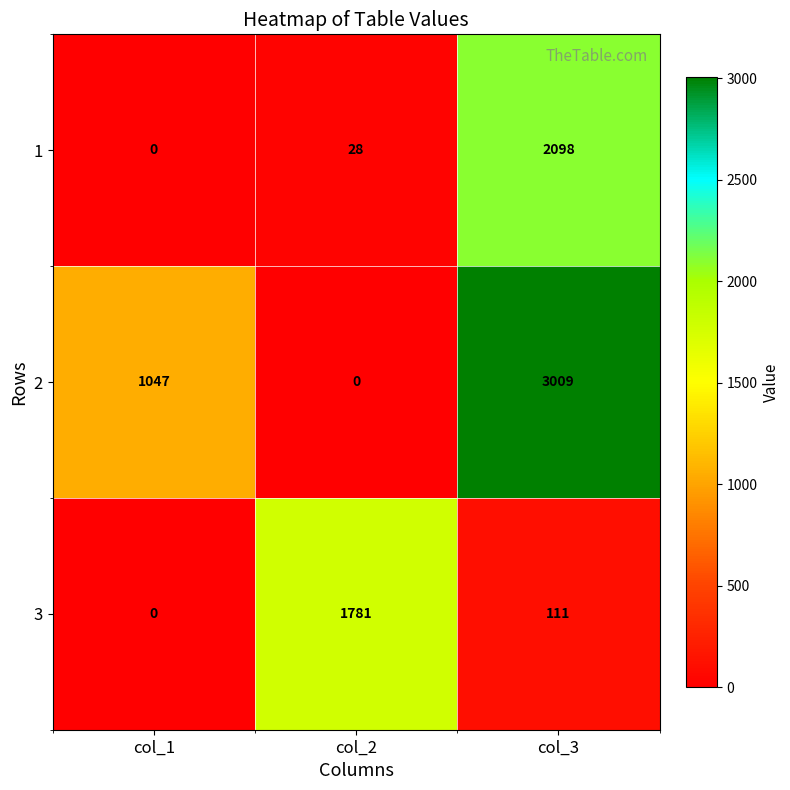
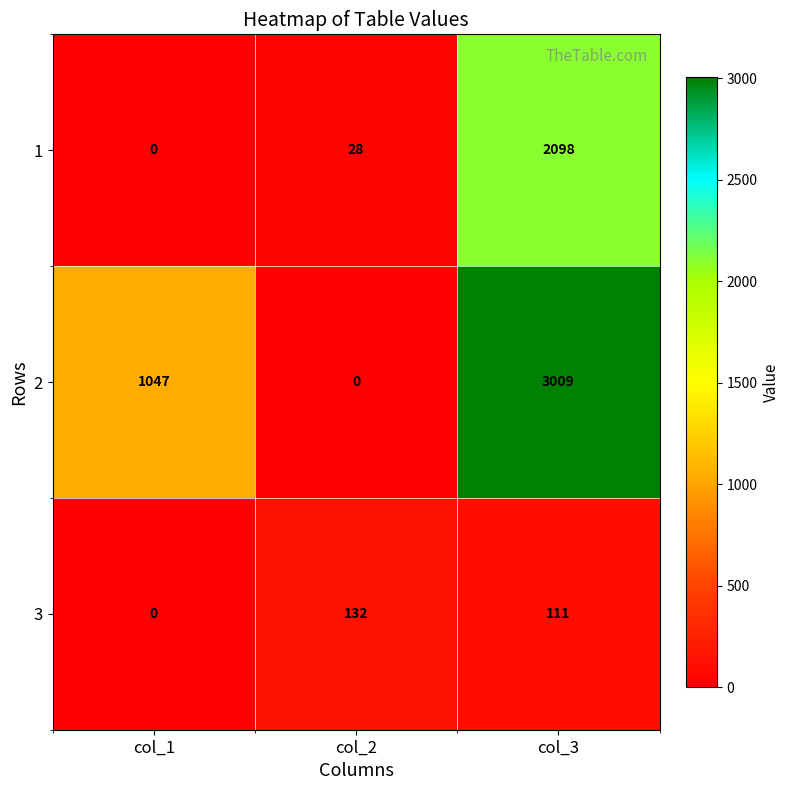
3, col_2: 1781 -> 132
